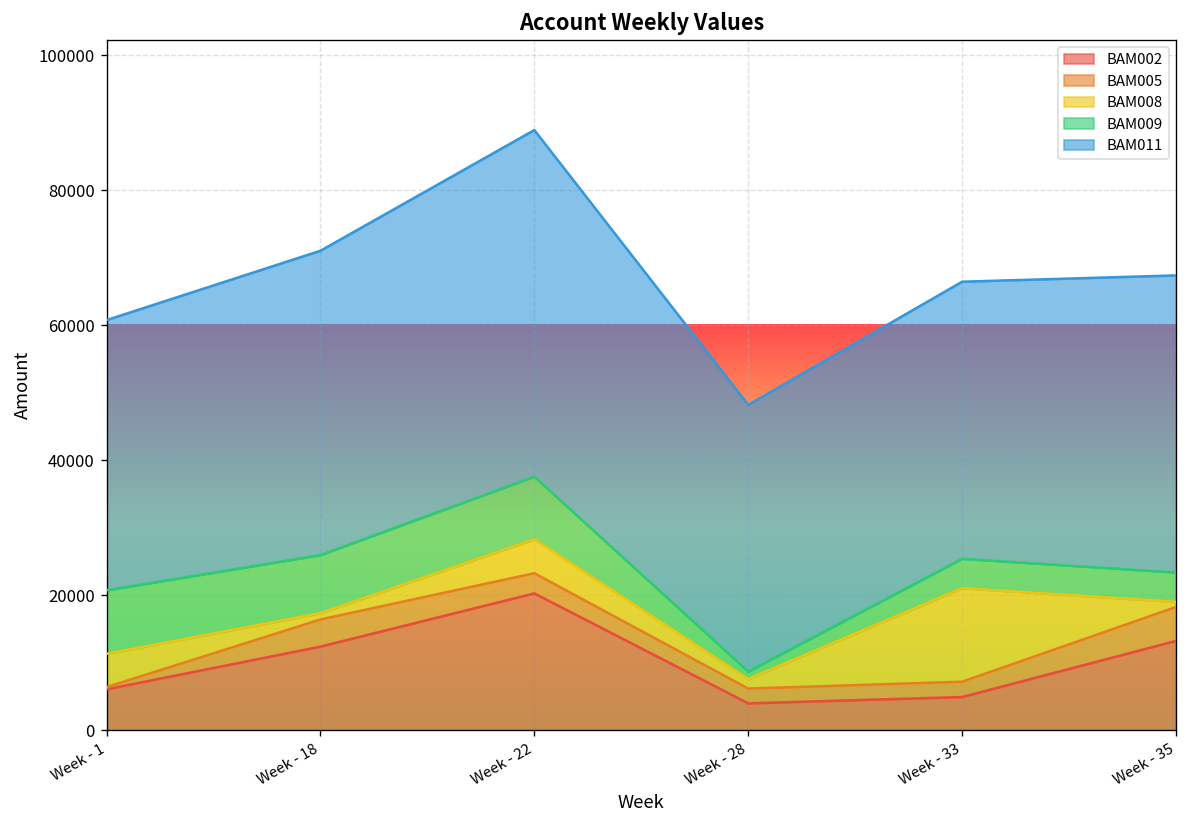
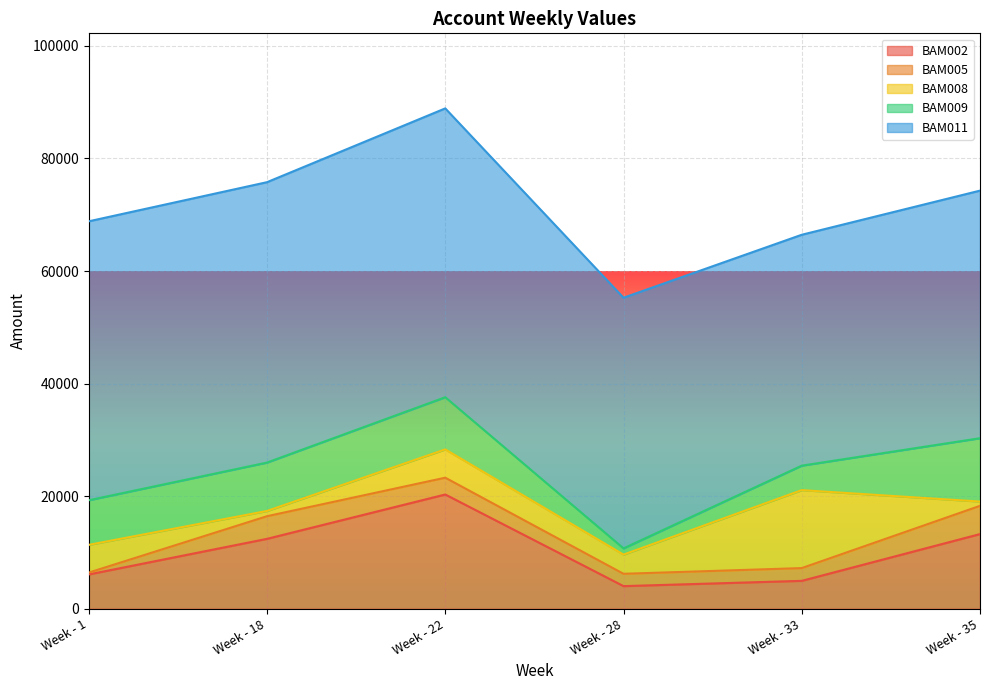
BAM009, Week - 1: 9000 -> 8000
BAM011, Week - 1: 40000 -> 50000
BAM011, Week - 18: 45000 -> 50000
BAM008, Week - 28: 1000 -> 3000
BAM011, Week - 28: 39000 -> 45000
BAM009, Week - 35: 4000 -> 11000
